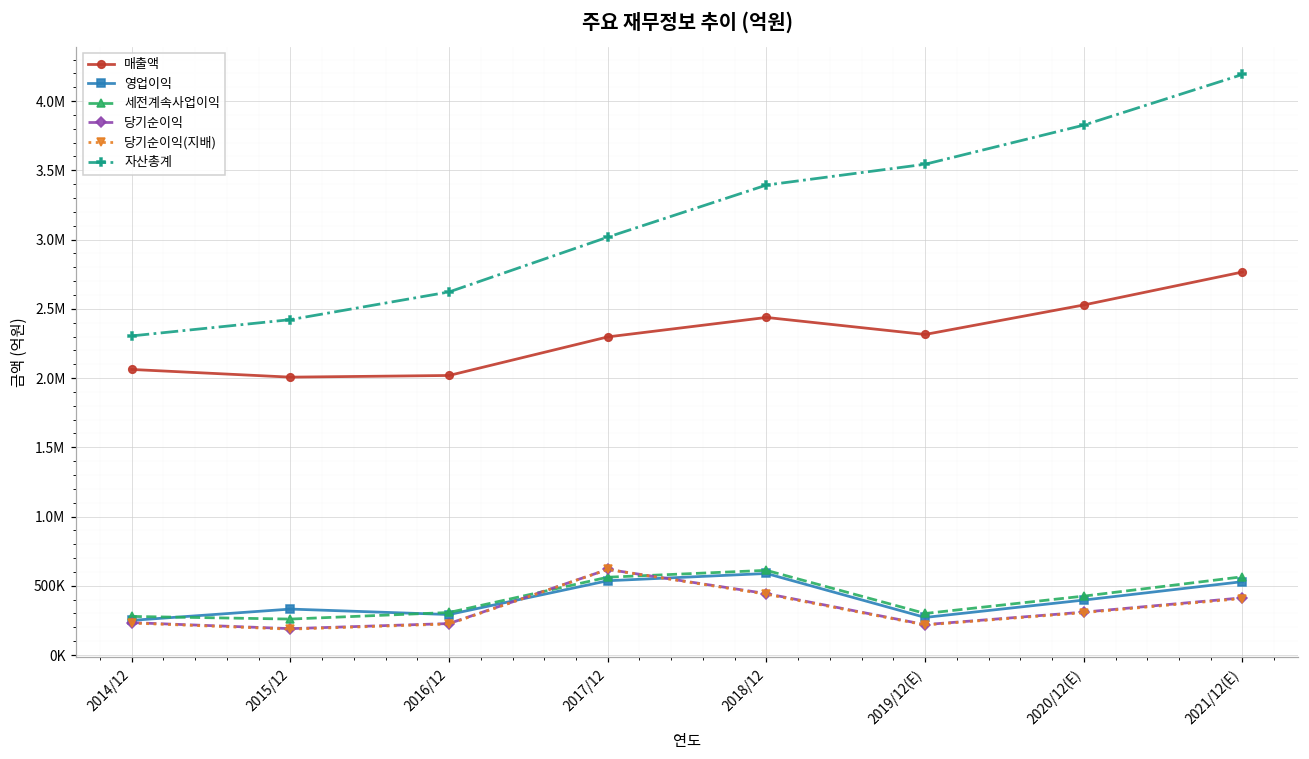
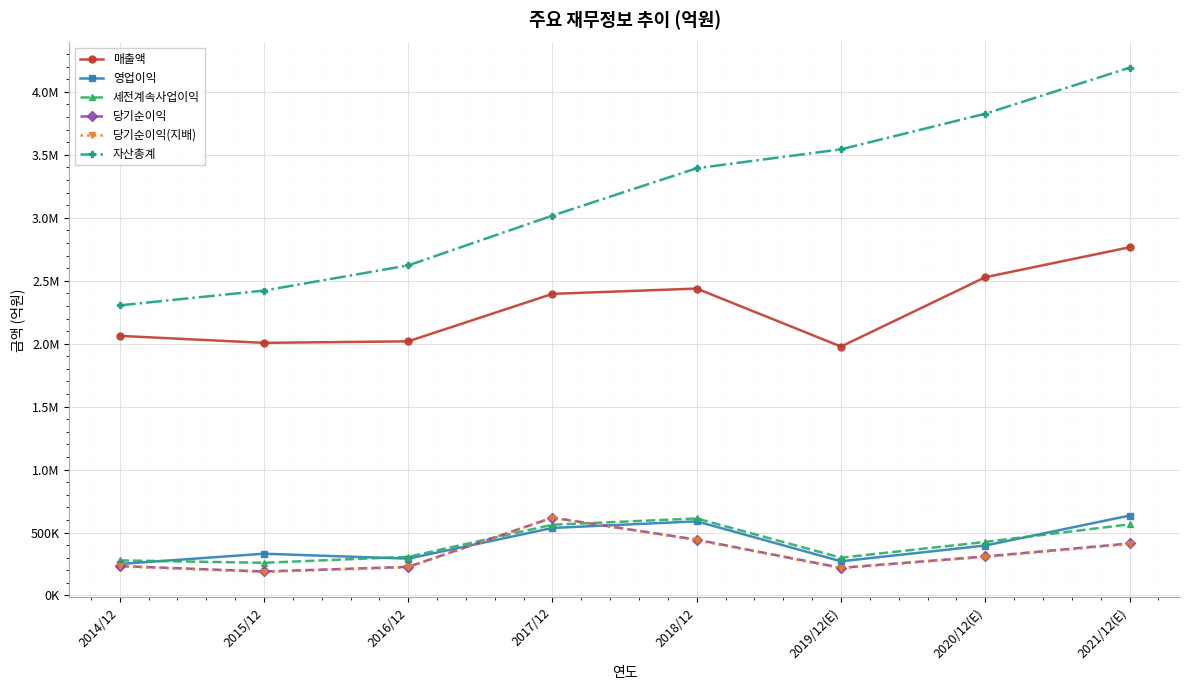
매출액, 2017/12: 2300000 -> 2400000
매출액, 2019/12(E): 2310000 -> 1980000
영업이익, 2021/12(E): 530000 -> 630000
